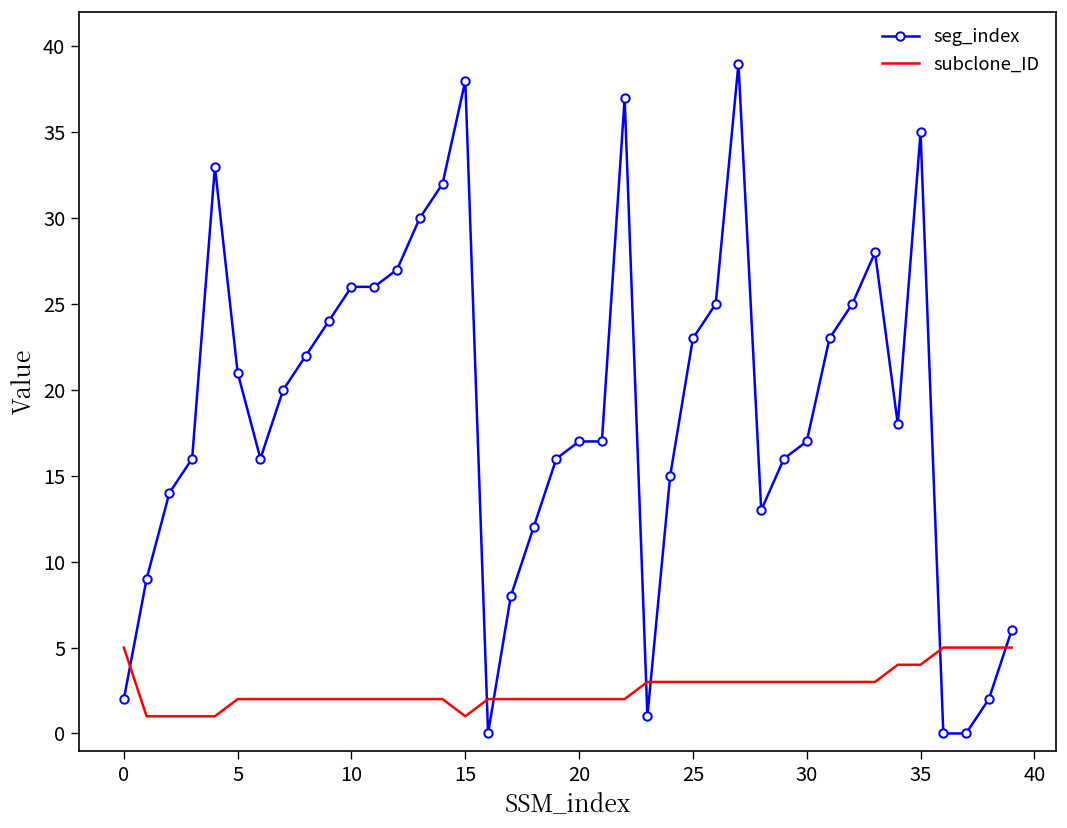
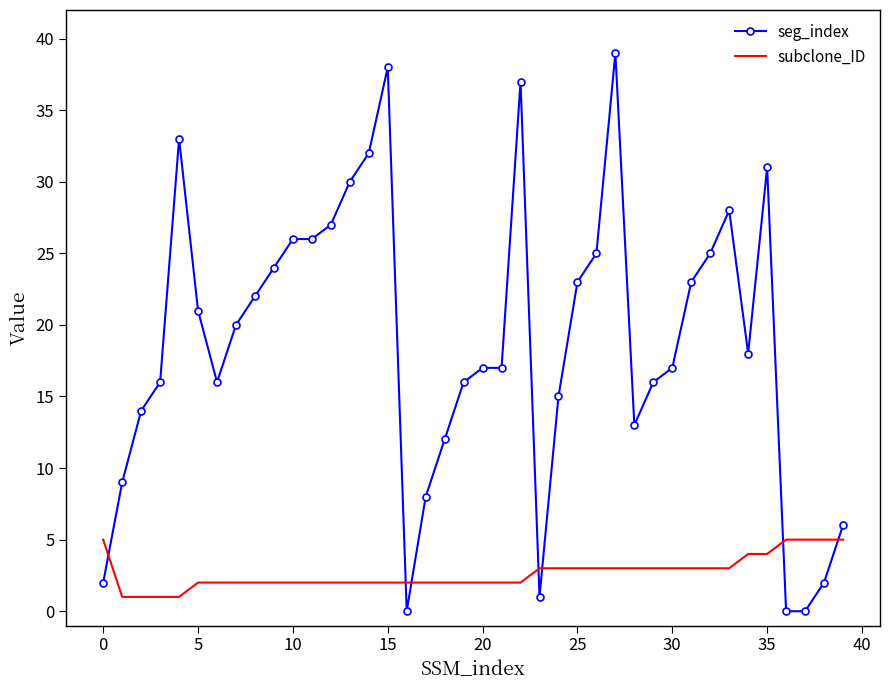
subclone_ID, 15: 1 -> 2
seg_index, 35: 35 -> 31
